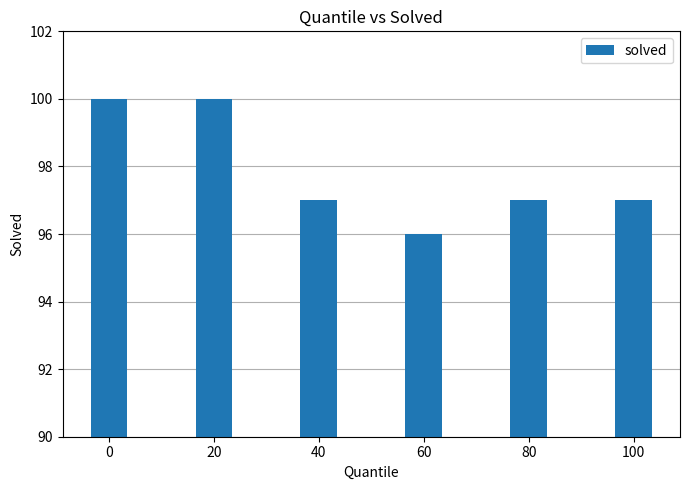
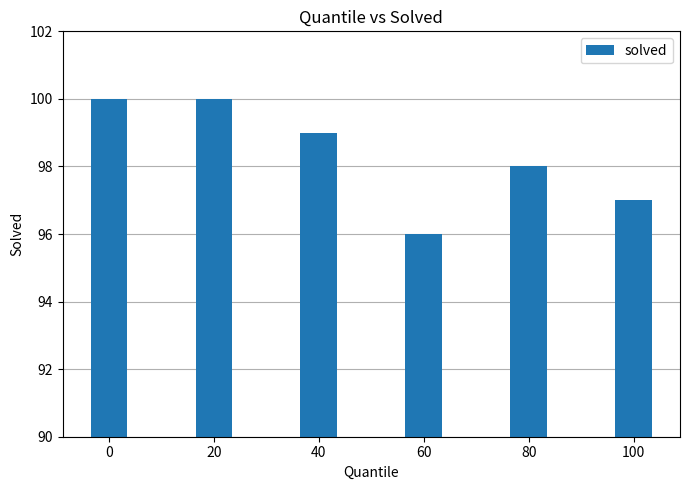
40: 97 -> 99
80: 97 -> 98
